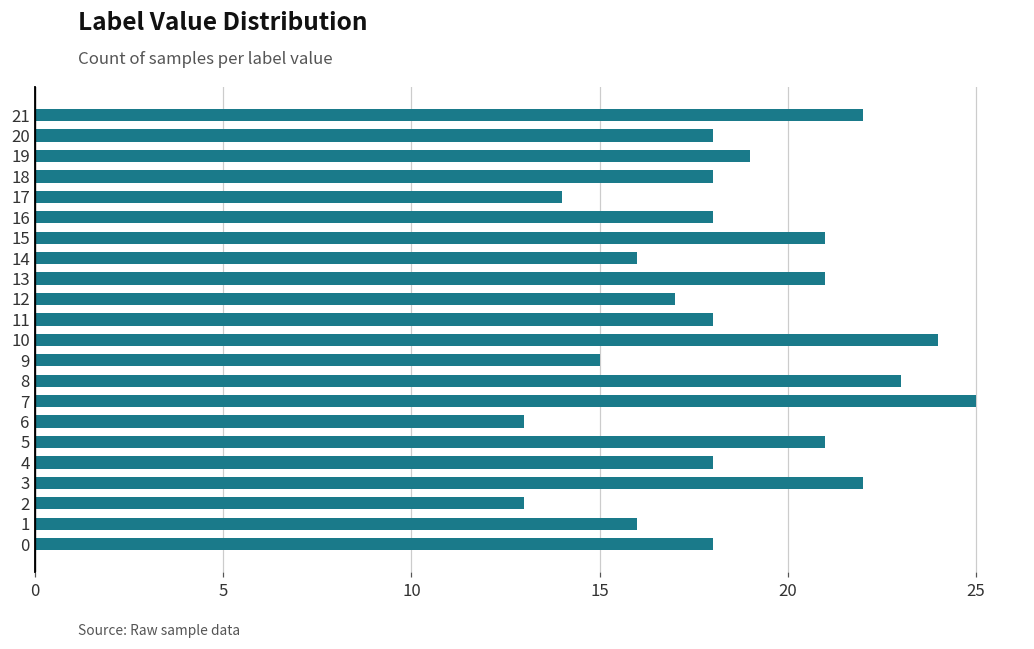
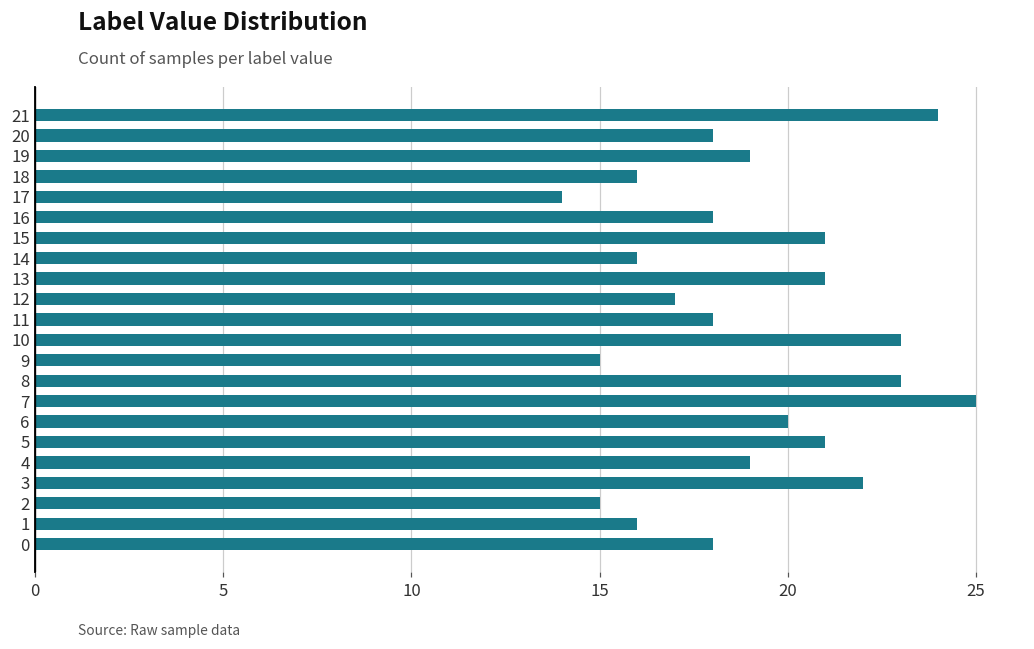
21: 22 -> 24
18: 18 -> 16
10: 24 -> 23
6: 13 -> 20
4: 18 -> 19
2: 13 -> 15
